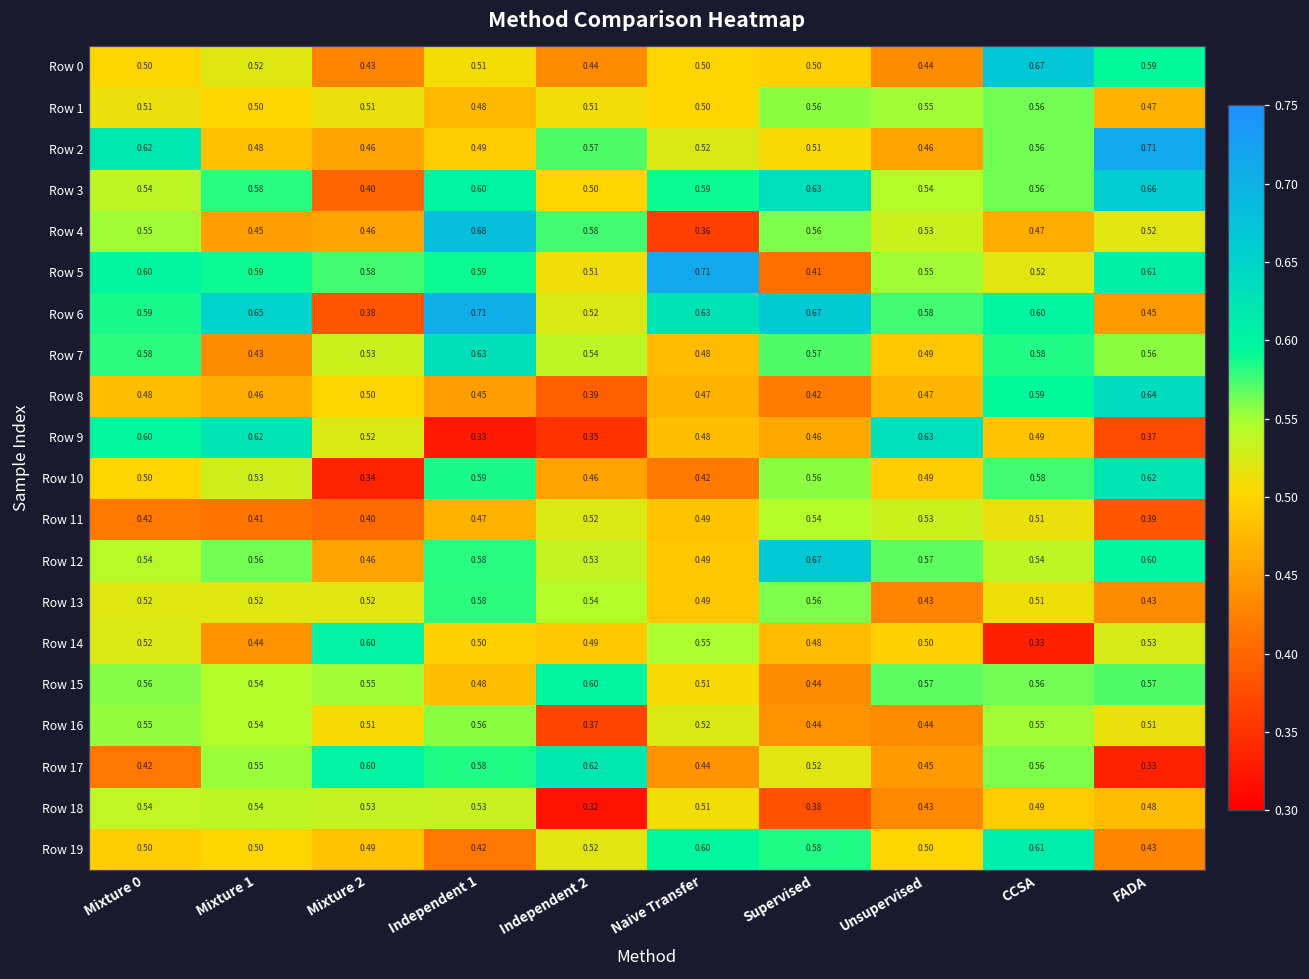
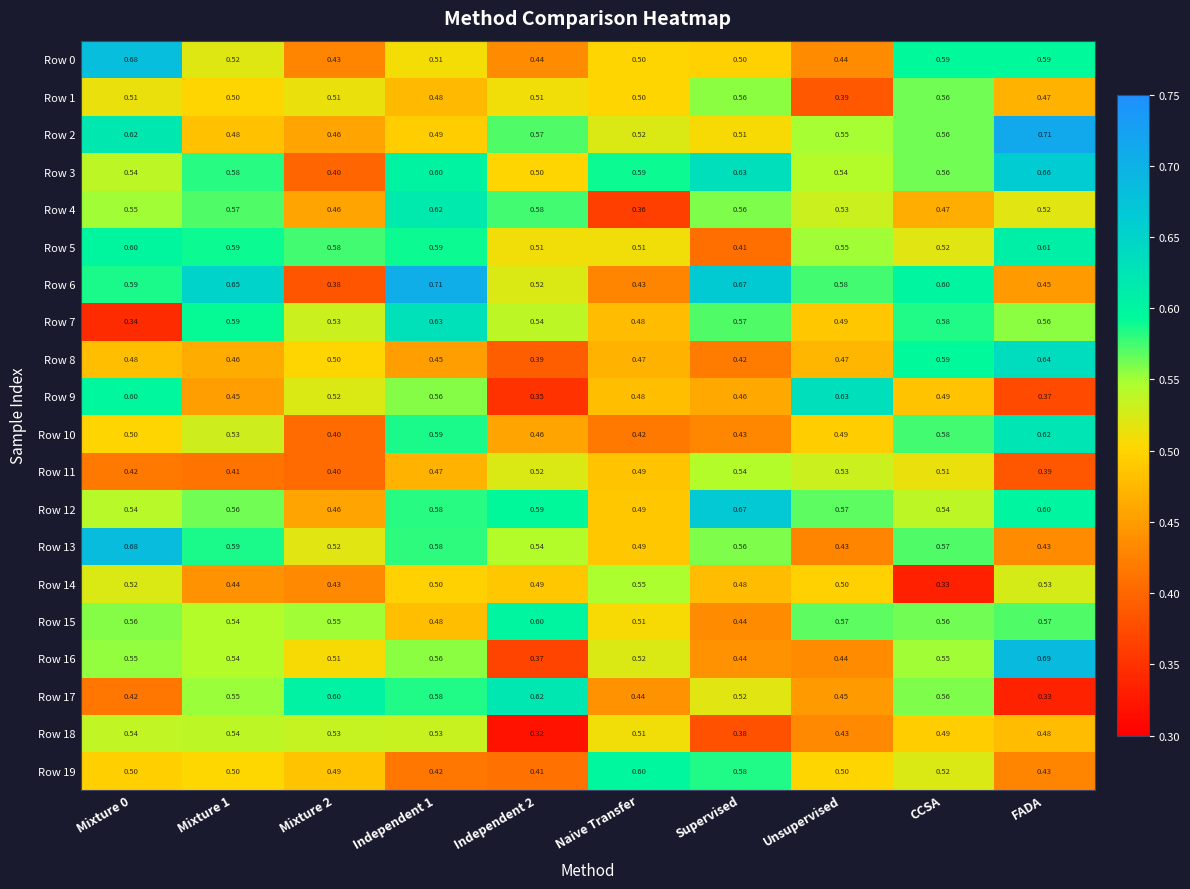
Row 0, Mixture 0: 0.50 -> 0.68
Row 0, CCSA: 0.67 -> 0.59
Row 1, Unsupervised: 0.55 -> 0.39
Row 2, Unsupervised: 0.46 -> 0.55
Row 4, Mixture 1: 0.45 -> 0.57
Row 4, Independent 1: 0.68 -> 0.62
Row 5, Naive Transfer: 0.71 -> 0.51
Row 6, Naive Transfer: 0.63 -> 0.43
Row 7, Mixture 0: 0.58 -> 0.34
Row 7, Mixture 1: 0.43 -> 0.59
Row 9, Mixture 1: 0.62 -> 0.45
Row 9, Independent 1: 0.33 -> 0.56
Row 10, Mixture 2: 0.34 -> 0.40
Row 10, Supervised: 0.56 -> 0.43
Row 12, Independent 2: 0.53 -> 0.59
Row 13, Mixture 0: 0.52 -> 0.68
Row 13, Mixture 1: 0.52 -> 0.59
Row 13, CCSA: 0.51 -> 0.57
Row 14, Mixture 2: 0.60 -> 0.43
Row 16, FADA: 0.51 -> 0.69
Row 19, Independent 2: 0.52 -> 0.41
Row 19, CCSA: 0.61 -> 0.52
